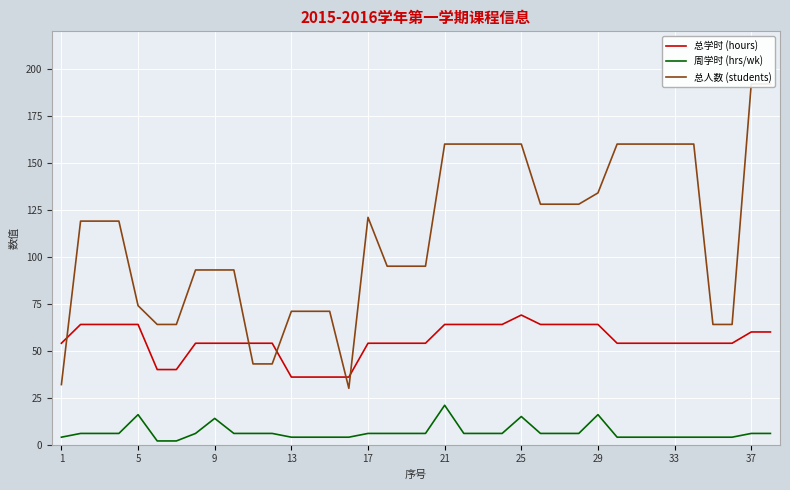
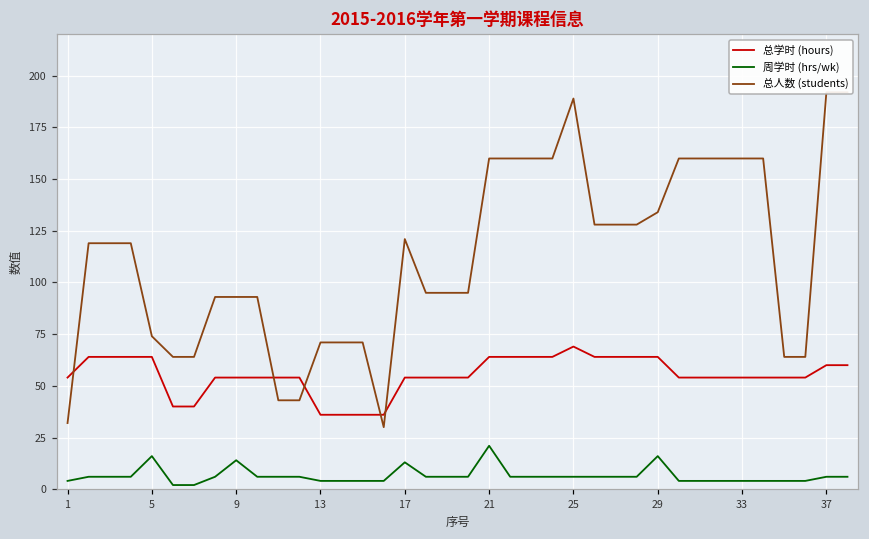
周学时 (hrs/wk), 17: 6 -> 13
周学时 (hrs/wk), 25: 15 -> 6
总人数 (students), 25: 160 -> 189
